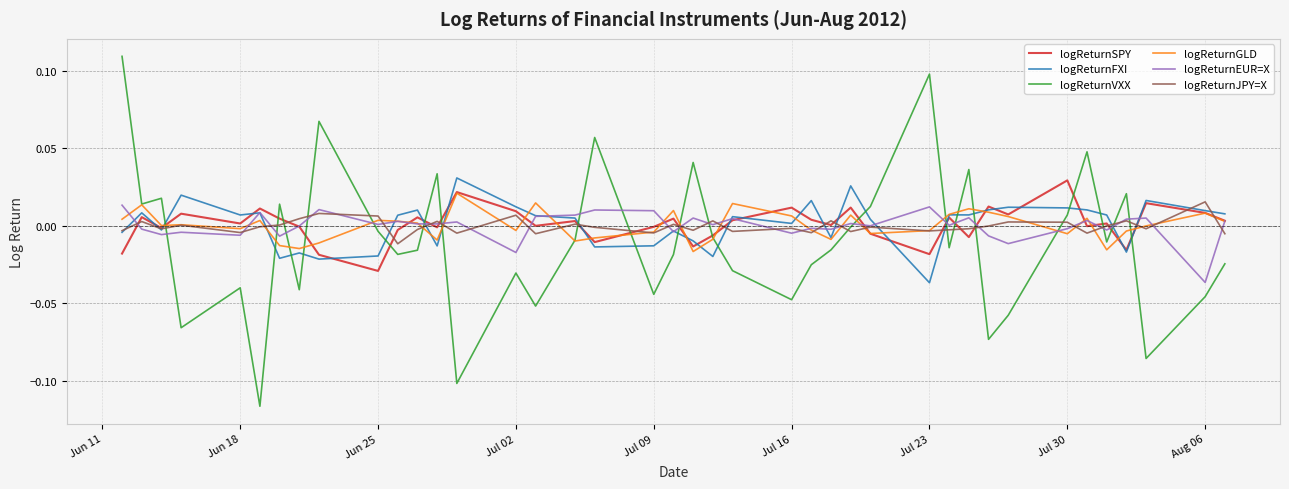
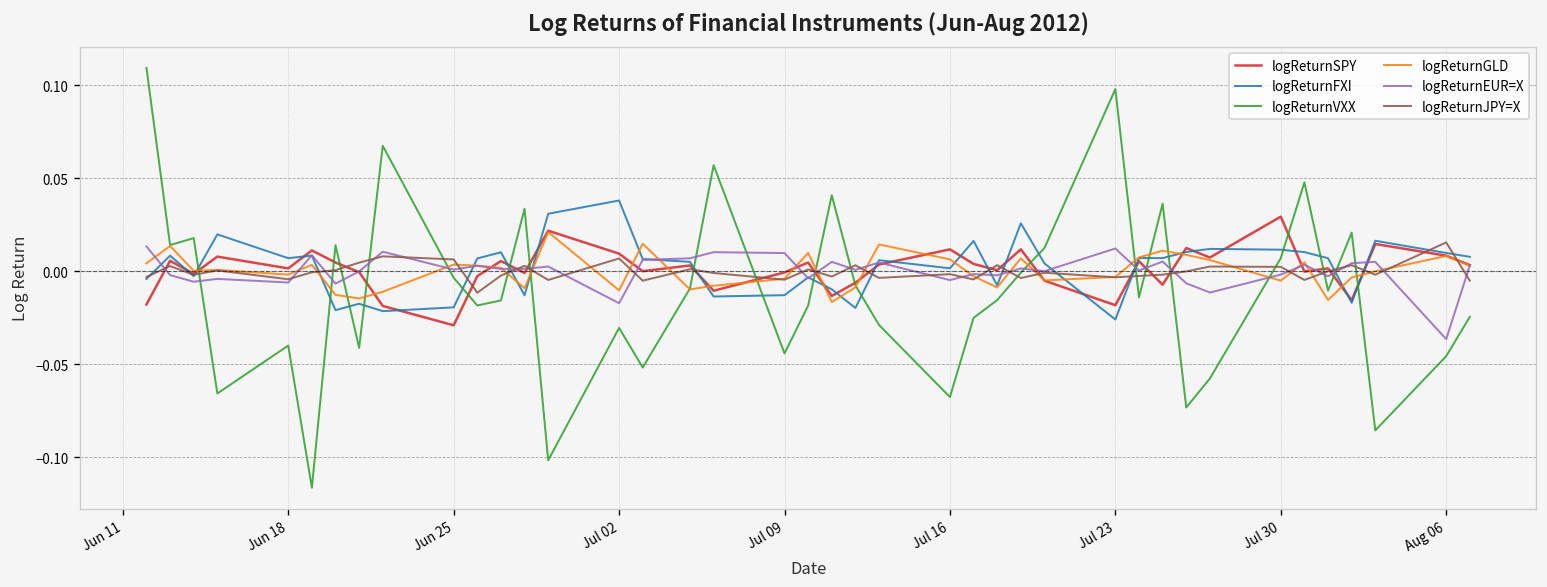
logReturnFXI, Jul 02: 0.012 -> 0.038
logReturnGLD, Jul 02: -0.003 -> -0.010
logReturnVXX, Jul 16: -0.048 -> -0.068
logReturnFXI, Jul 23: -0.037 -> -0.026
